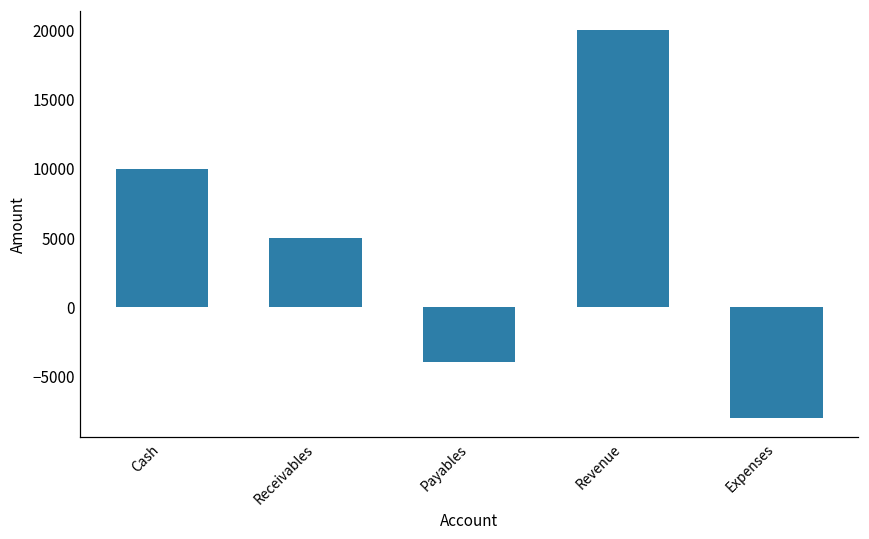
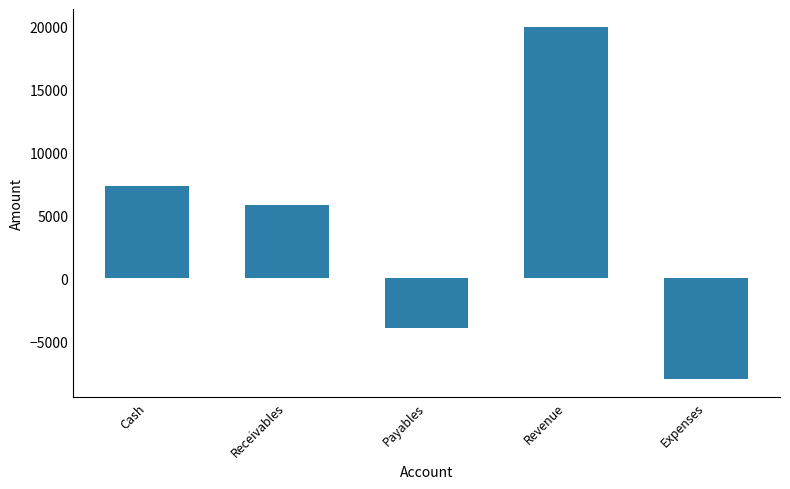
Cash: 10000 -> 7400
Receivables: 5000 -> 5800
